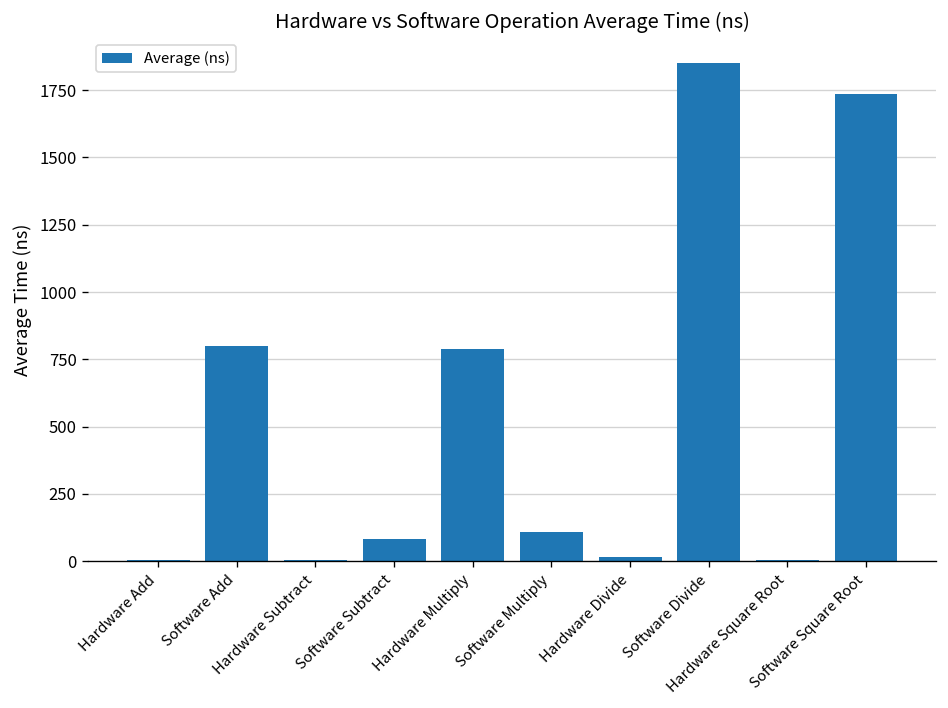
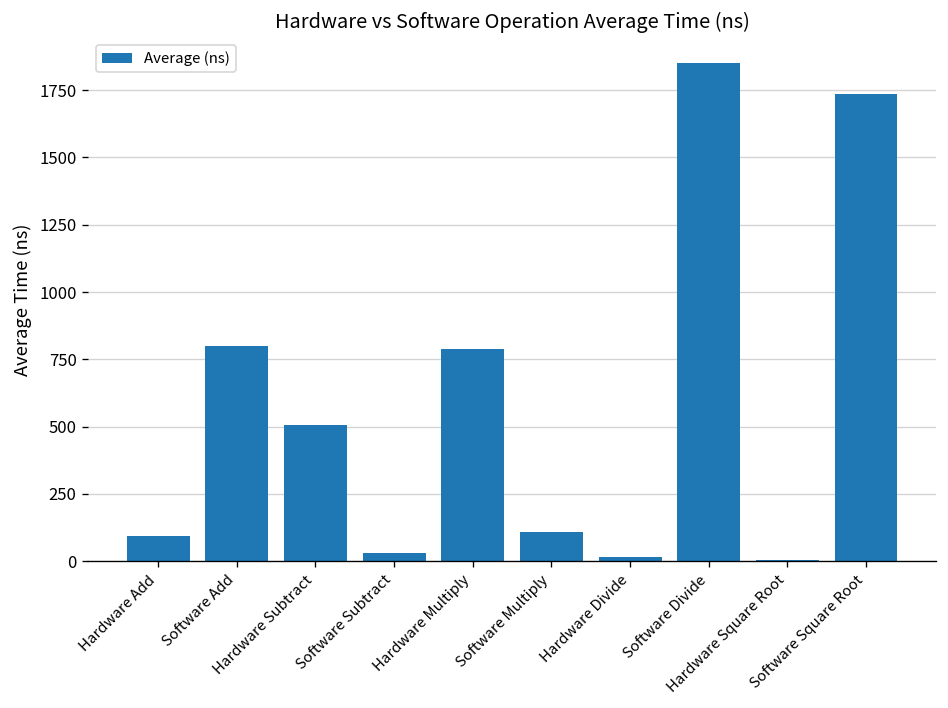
Hardware Add: 10 -> 90
Hardware Subtract: 10 -> 510
Software Subtract: 80 -> 30
